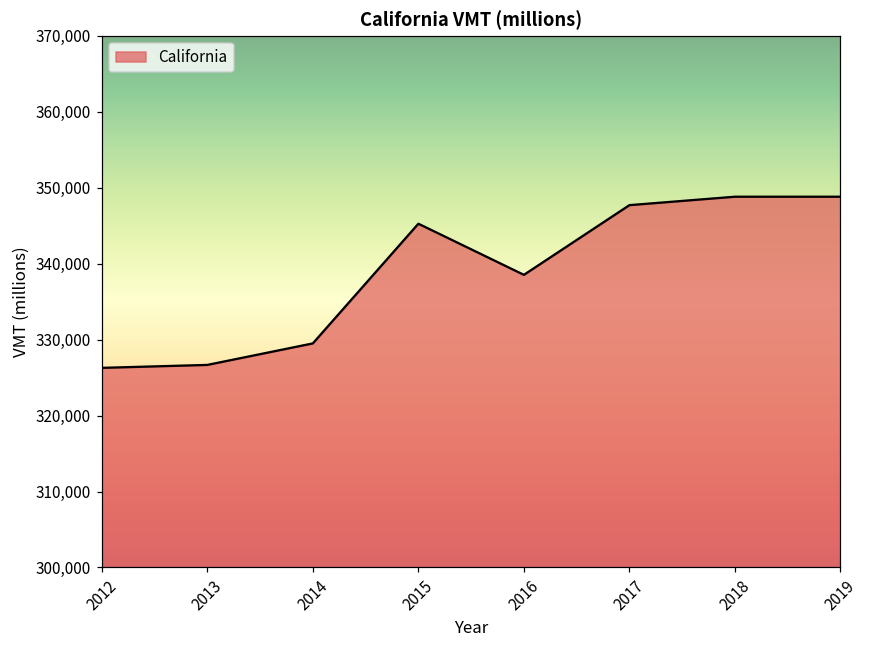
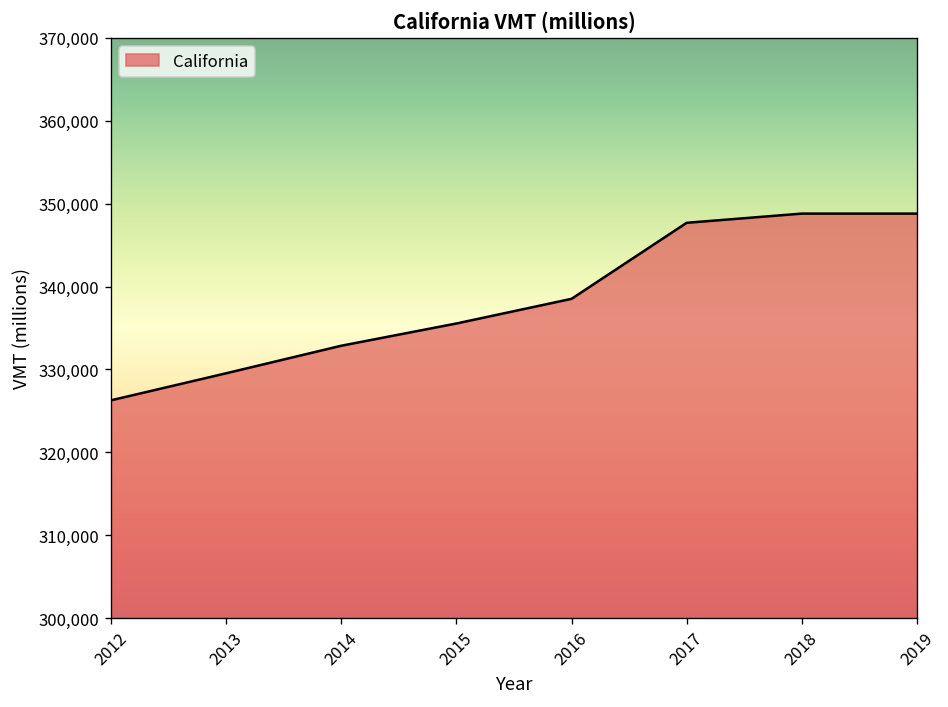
2013: 327,000 -> 330,000
2014: 329,000 -> 333,000
2015: 345,000 -> 336,000
